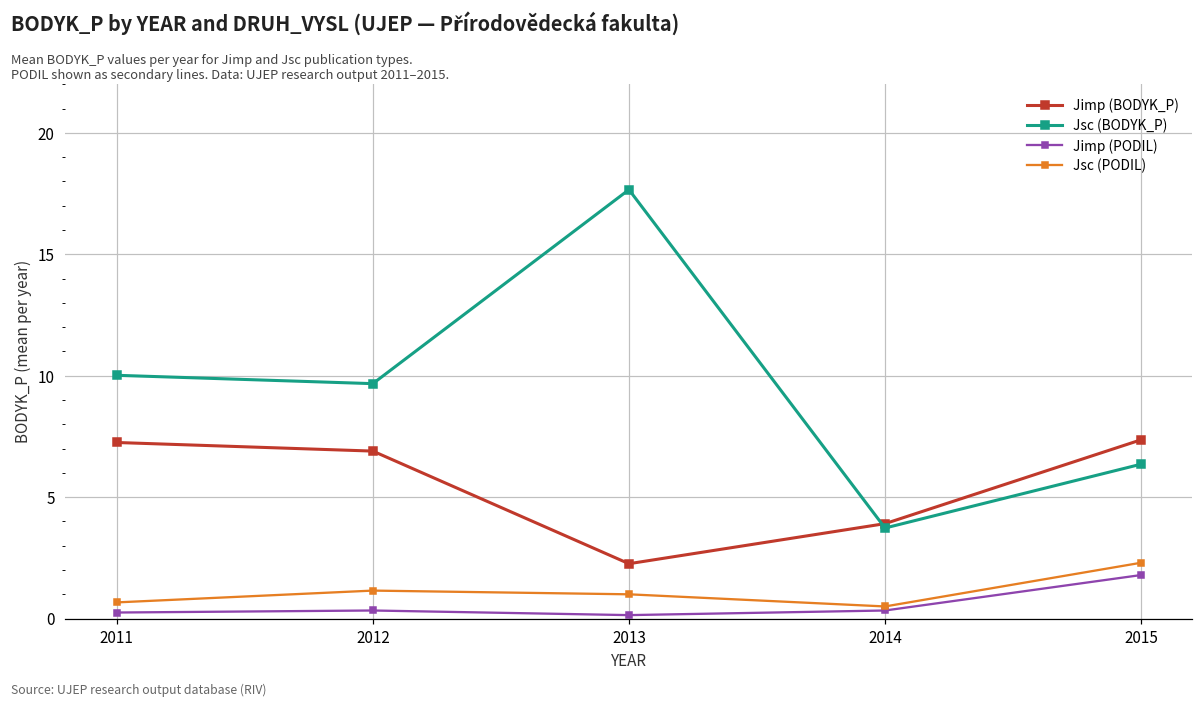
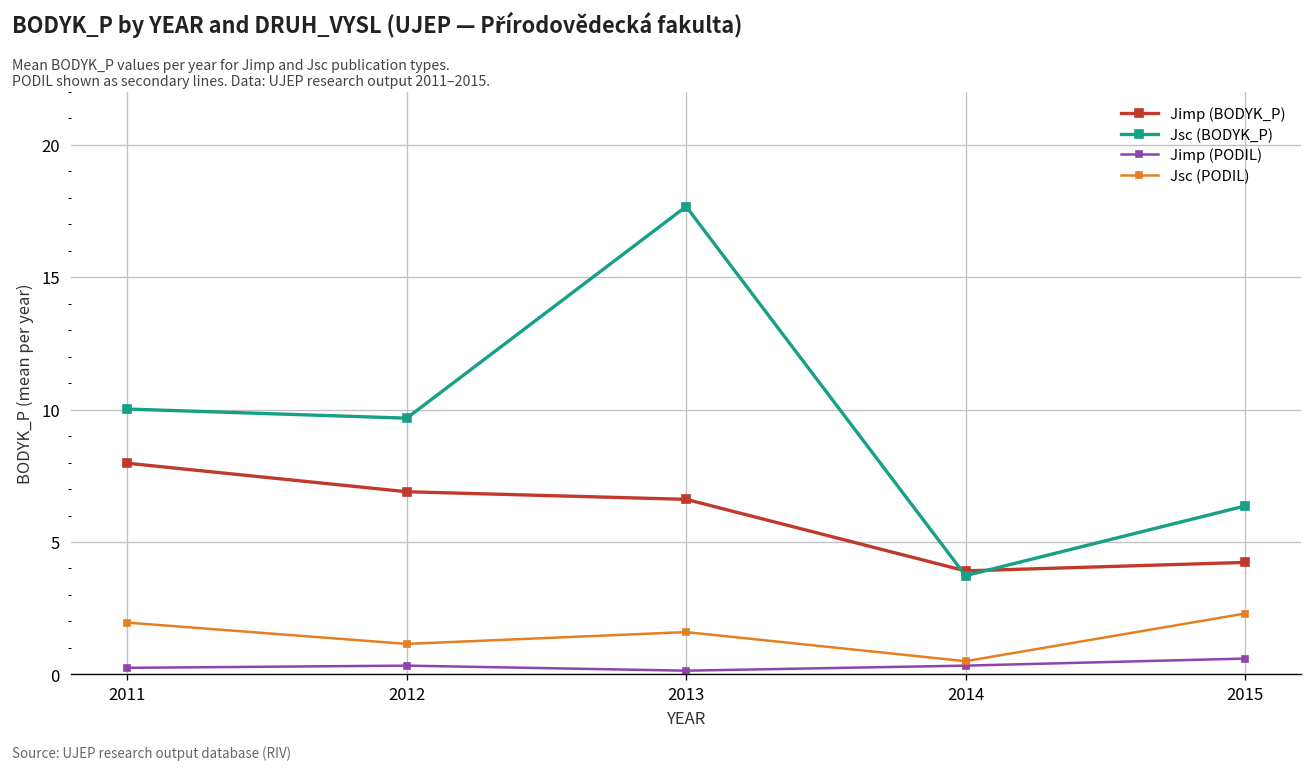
Jimp (BODYK_P), 2011: 7.3 -> 8.0
Jsc (PODIL), 2011: 0.7 -> 2.0
Jimp (BODYK_P), 2013: 2.3 -> 6.6
Jsc (PODIL), 2013: 1.0 -> 1.6
Jimp (BODYK_P), 2015: 7.4 -> 4.2
Jimp (PODIL), 2015: 1.8 -> 0.6
